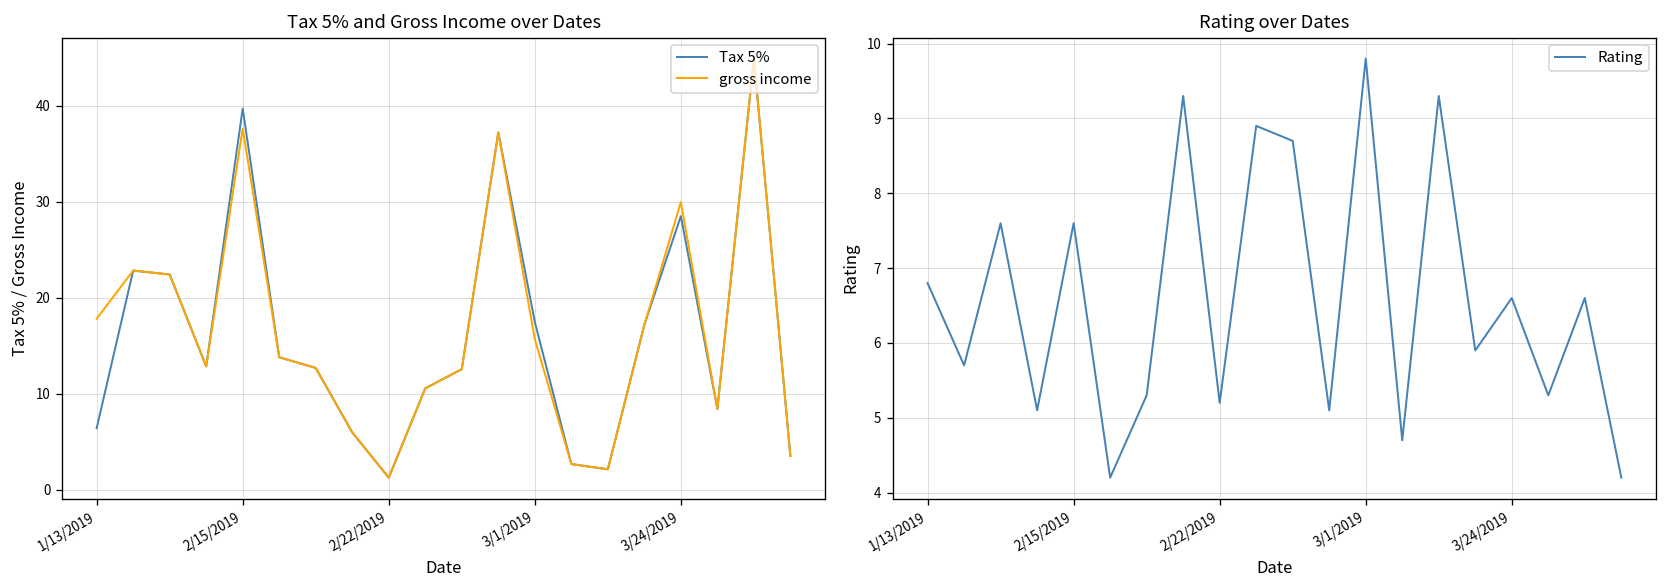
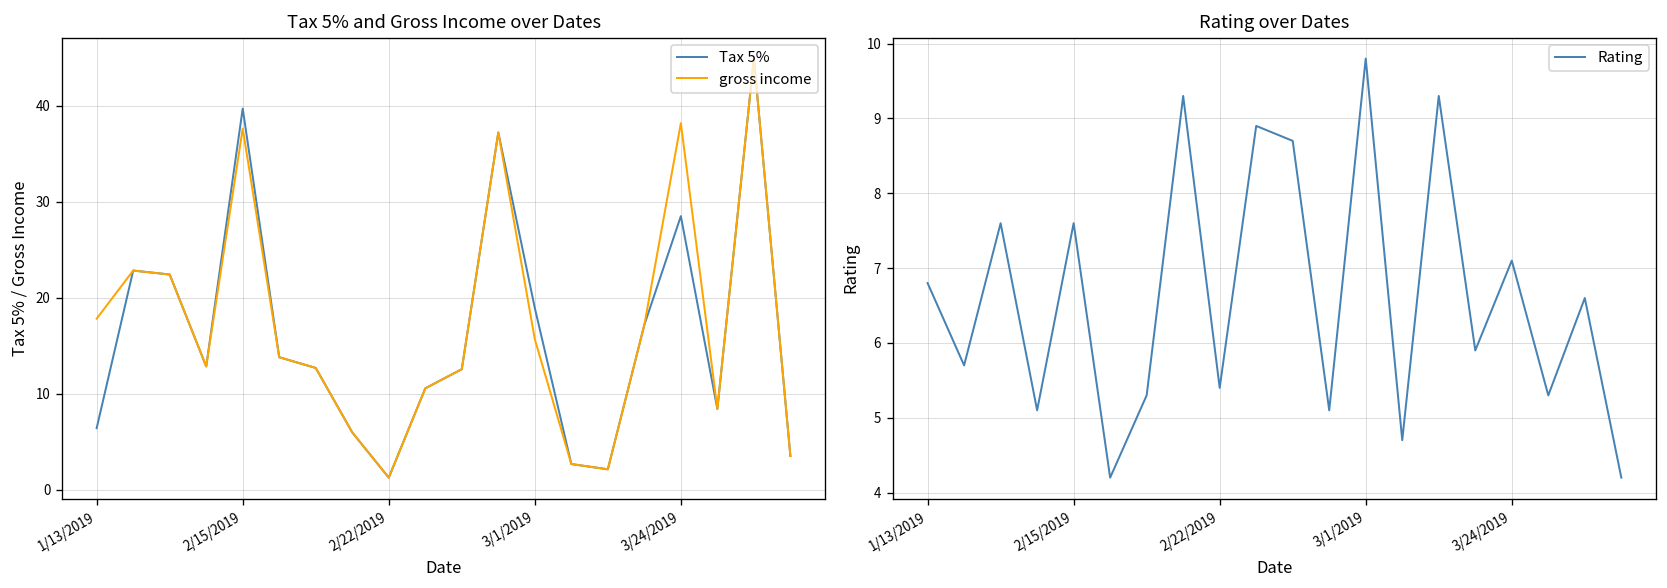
Tax 5% and Gross Income over Dates, Tax 5%, 3/1/2019: 17 -> 19
Tax 5% and Gross Income over Dates, gross income, 3/24/2019: 30 -> 38
Rating over Dates, 2/22/2019: 5.2 -> 5.4
Rating over Dates, 3/24/2019: 6.6 -> 7.1
